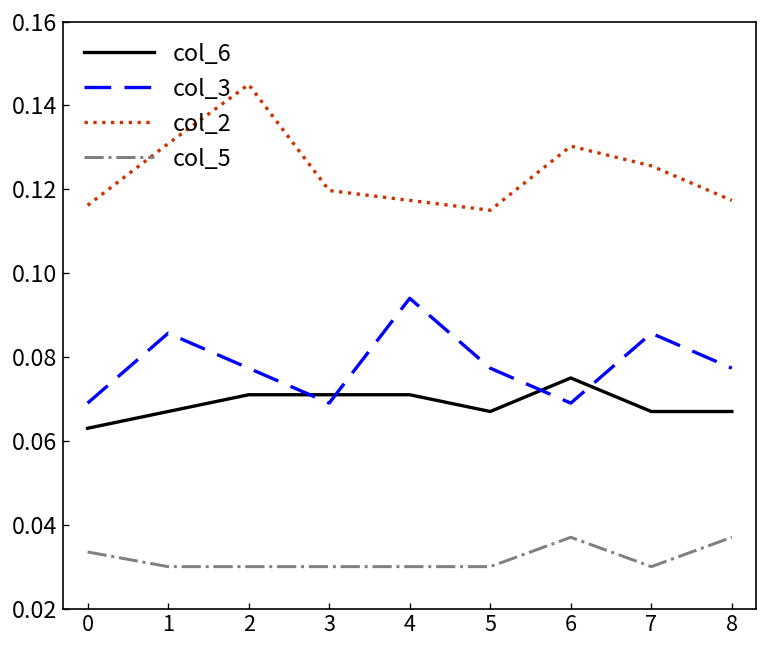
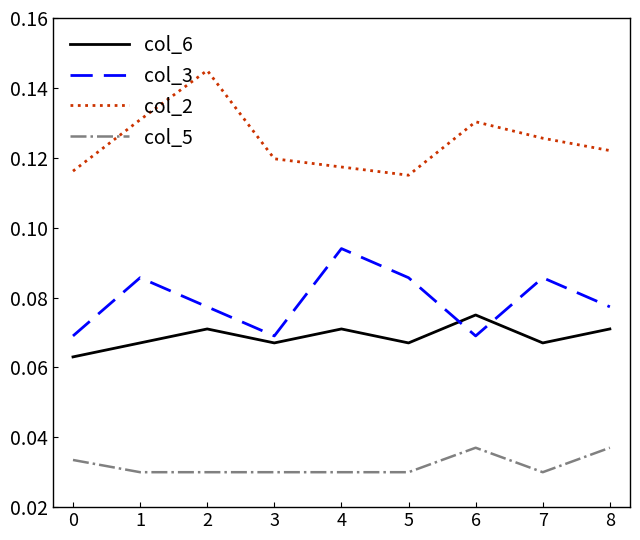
col_6, 3: 0.071 -> 0.067
col_3, 5: 0.077 -> 0.086
col_6, 8: 0.067 -> 0.071
col_2, 8: 0.117 -> 0.122
